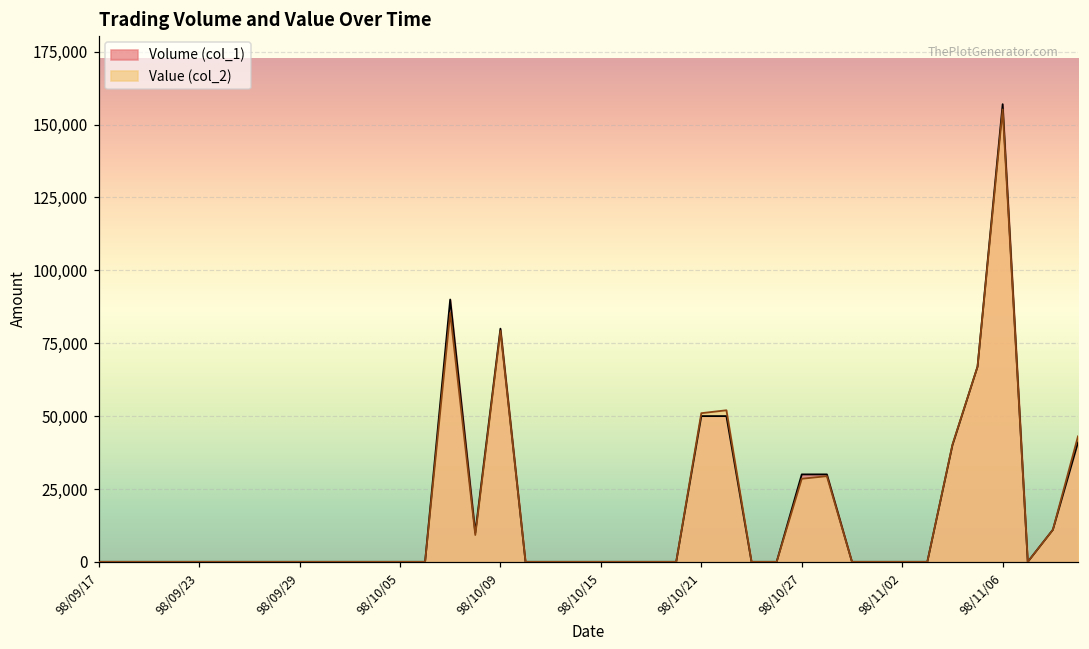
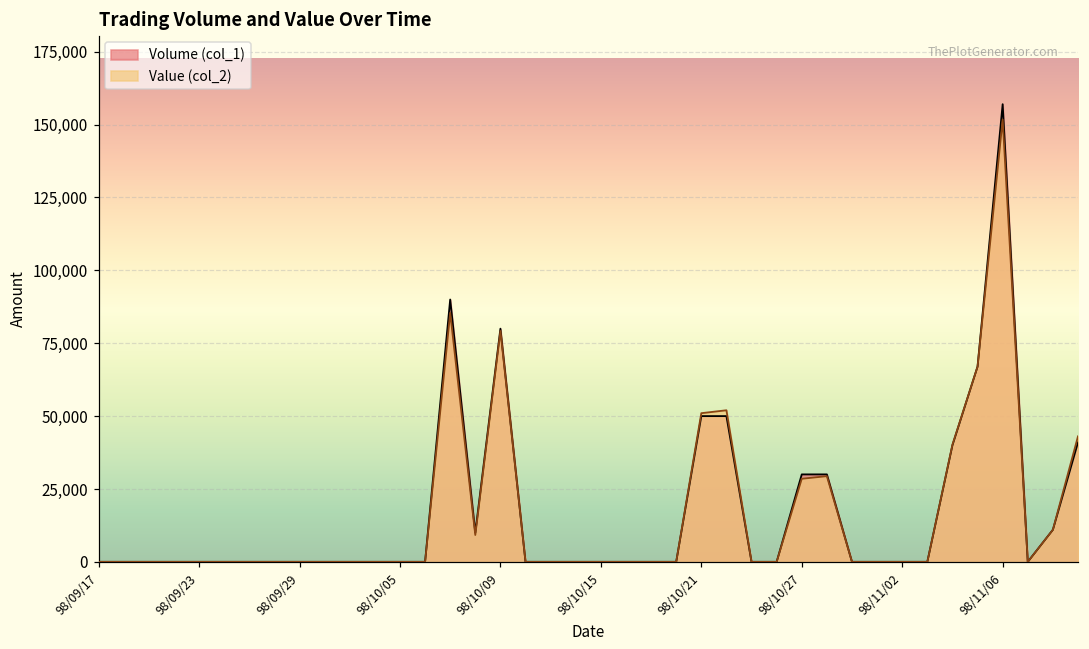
Value (col_2), 98/11/06: 155,000 -> 152,000
